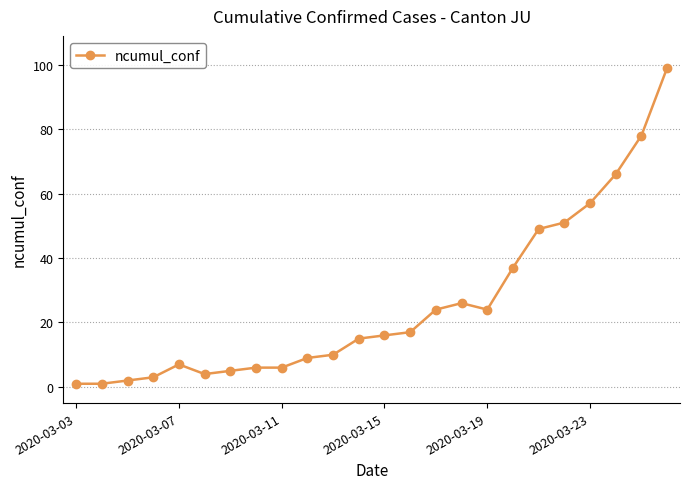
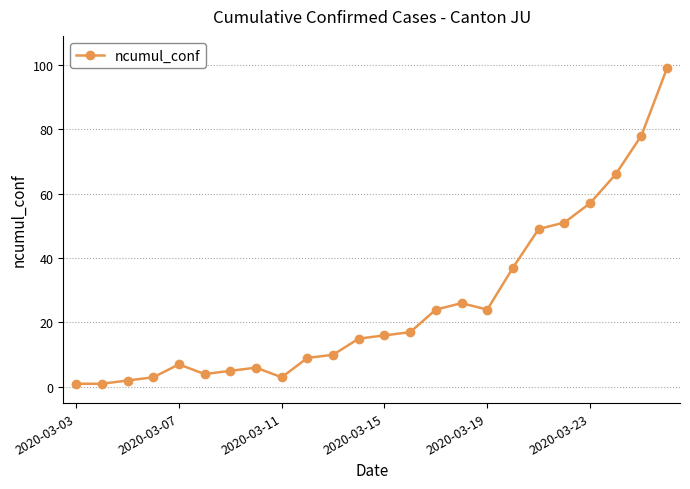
2020-03-11: 6 -> 3
